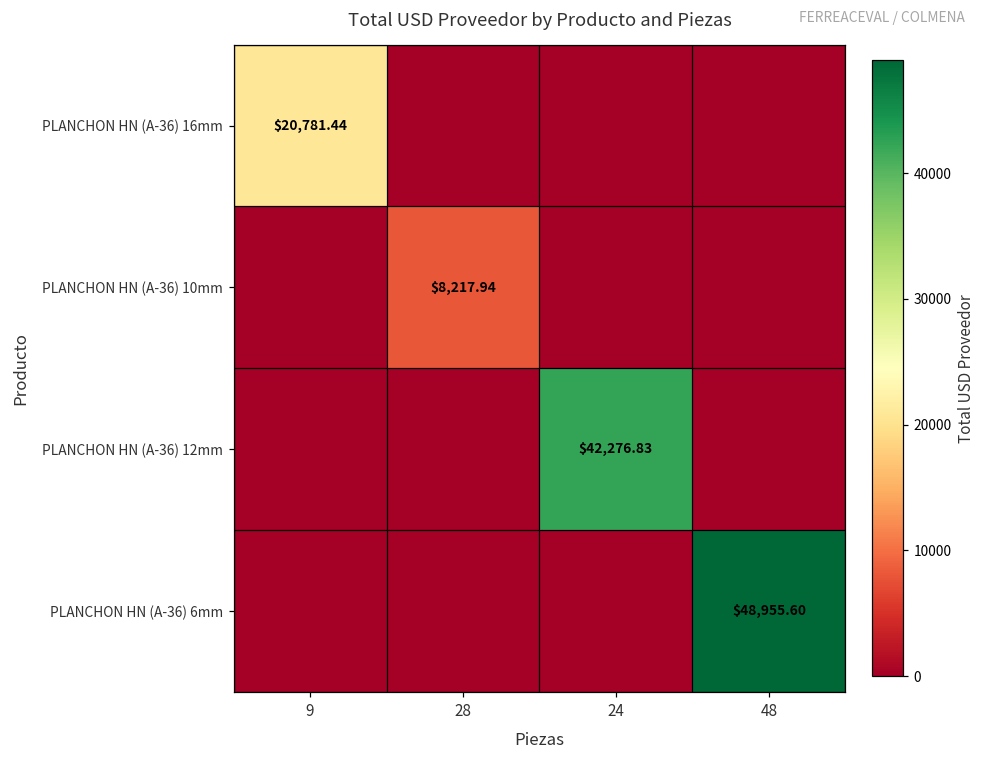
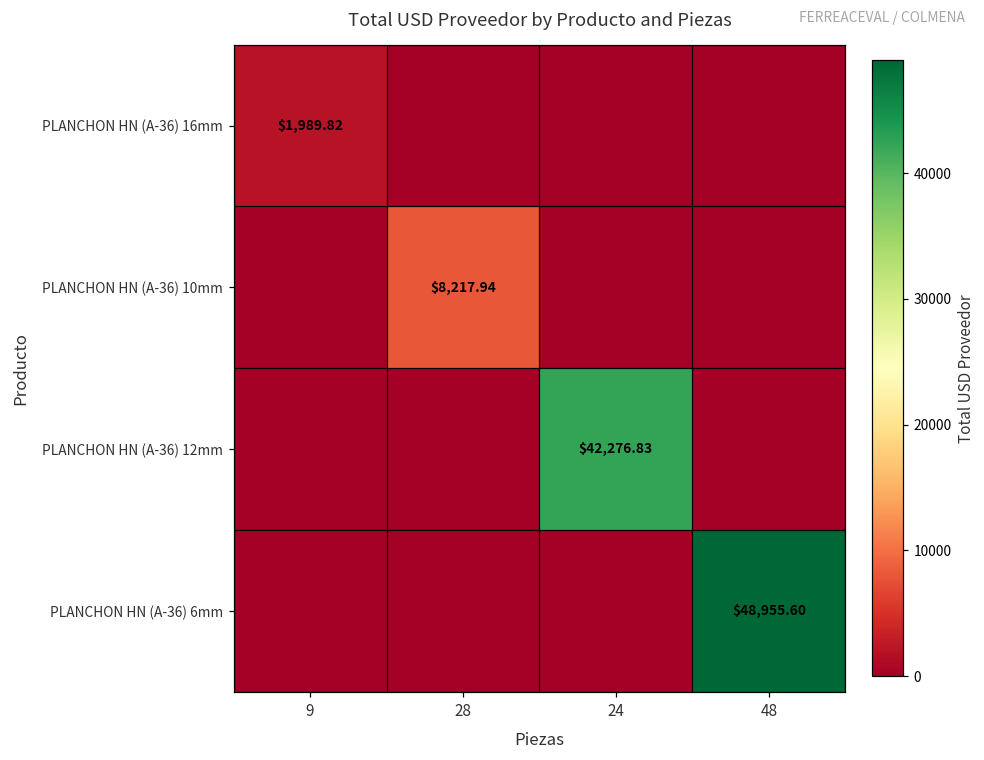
PLANCHON HN (A-36) 16mm, 9: $20,781.44 -> $1,989.82
